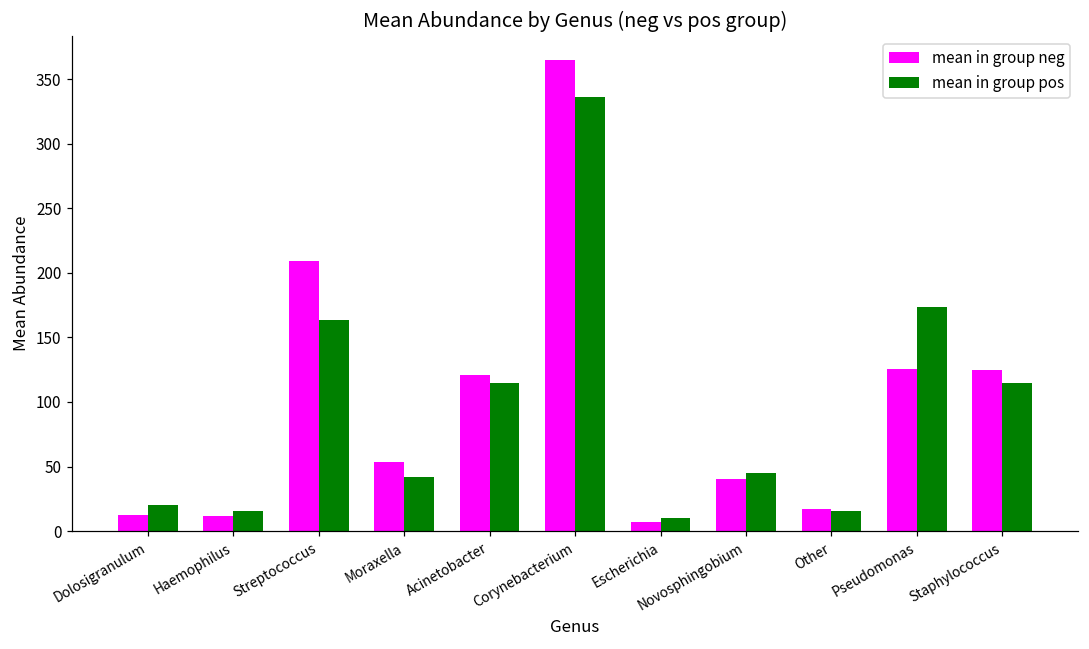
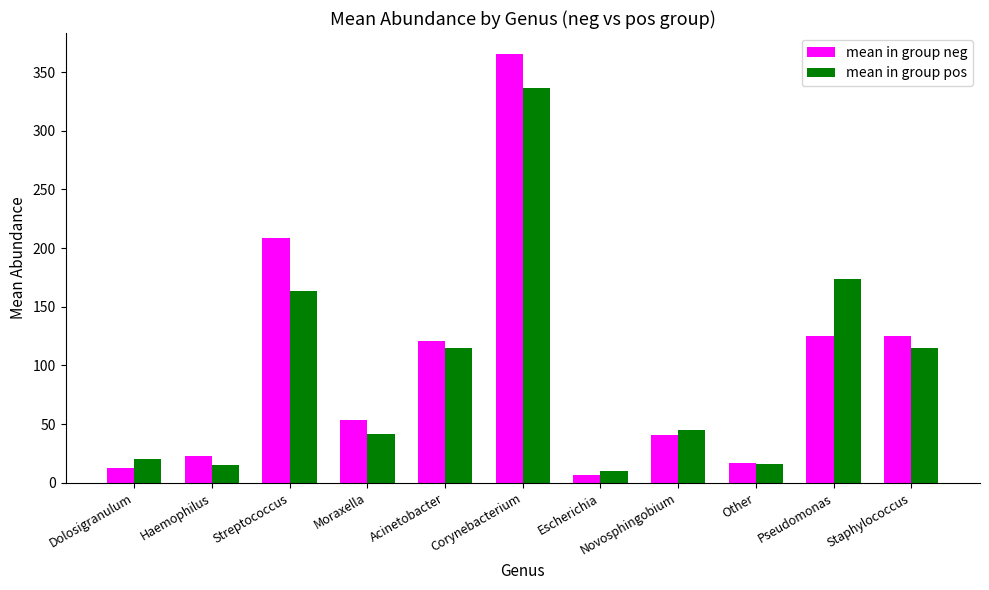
mean in group neg, Haemophilus: 12 -> 23
